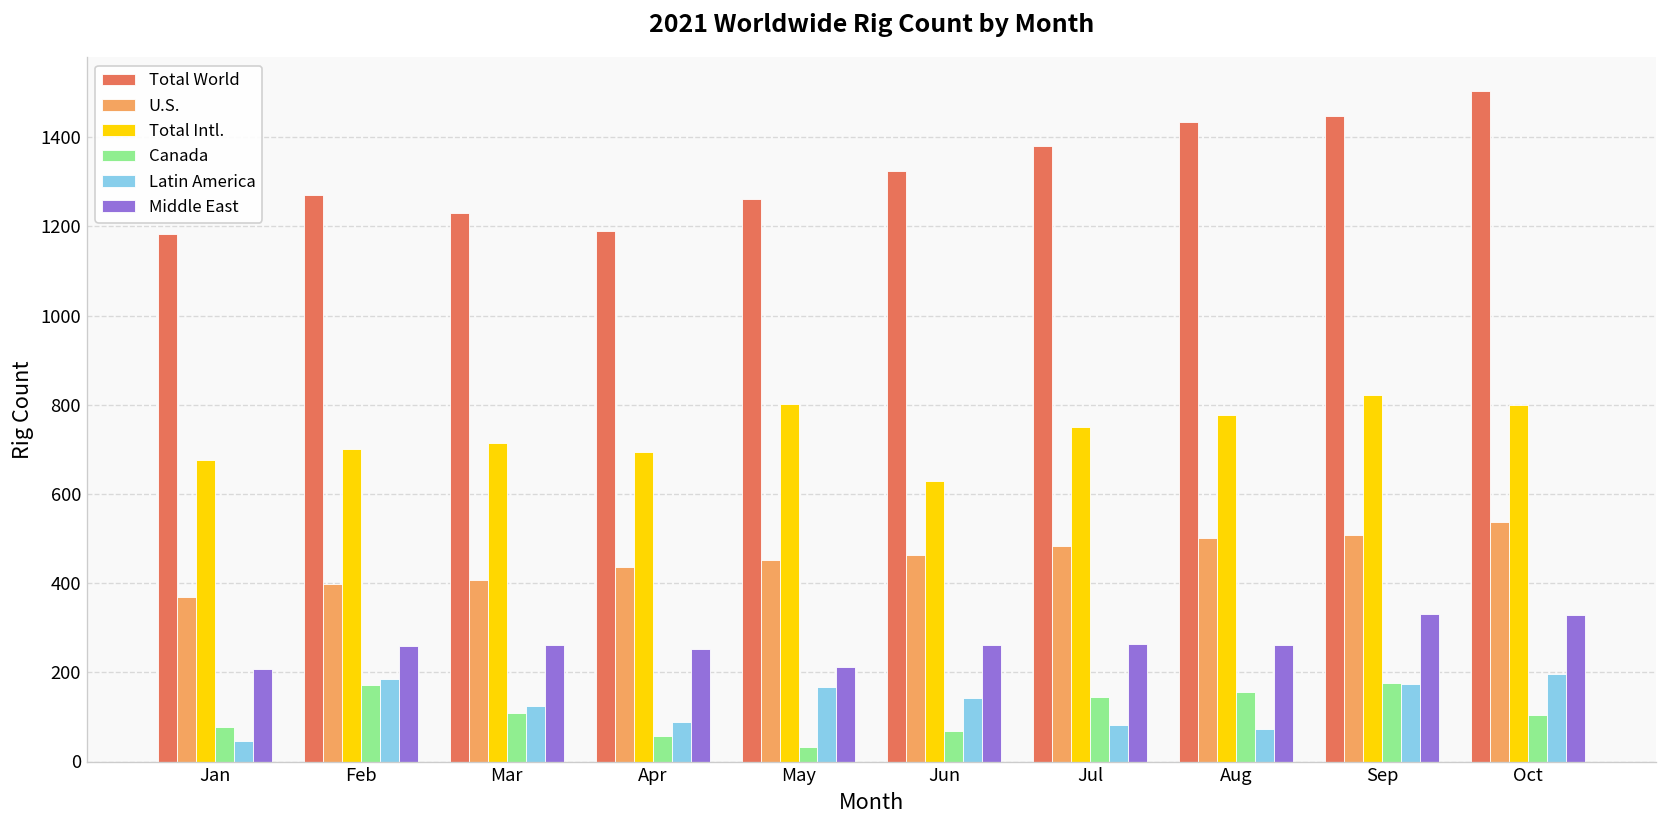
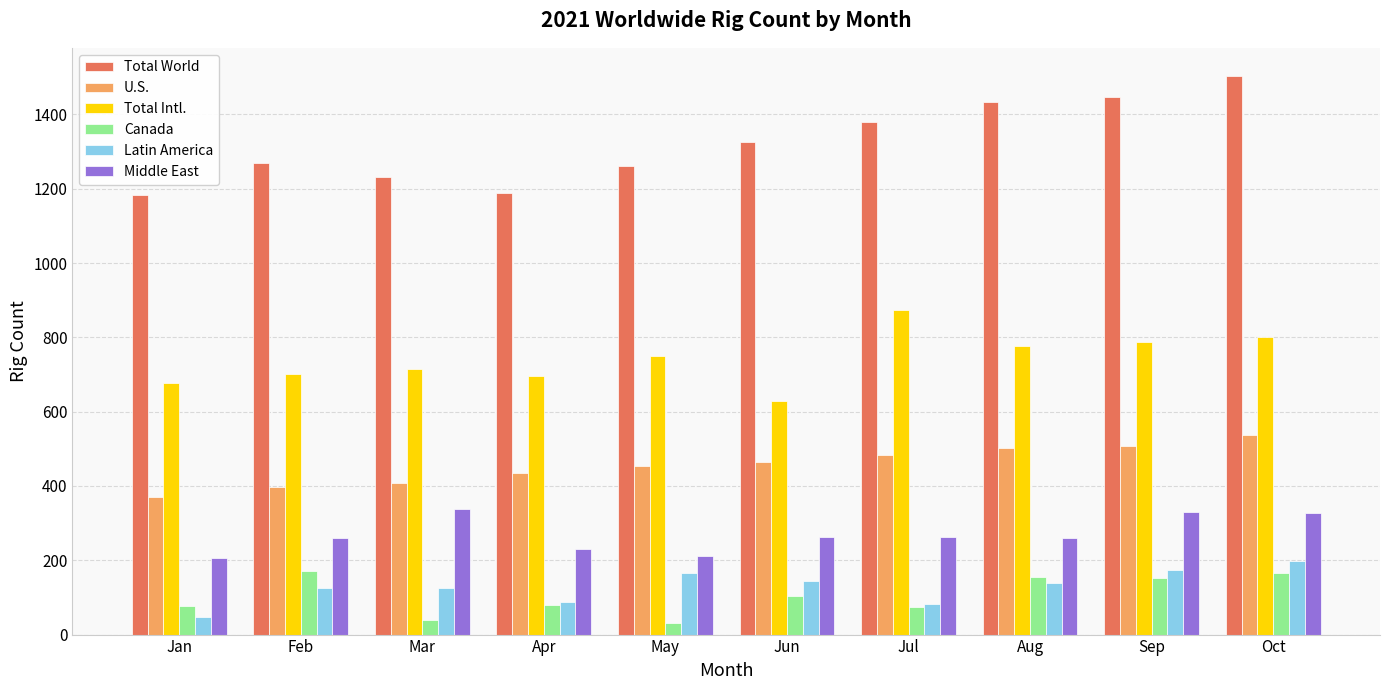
Latin America, Feb: 190 -> 130
Canada, Mar: 110 -> 40
Middle East, Mar: 260 -> 340
Canada, Apr: 60 -> 80
Middle East, Apr: 250 -> 230
Total Intl., May: 800 -> 750
Canada, Jun: 70 -> 100
Total Intl., Jul: 750 -> 870
Canada, Jul: 150 -> 70
Latin America, Aug: 70 -> 140
Total Intl., Sep: 820 -> 790
Canada, Sep: 180 -> 150
Canada, Oct: 110 -> 170
